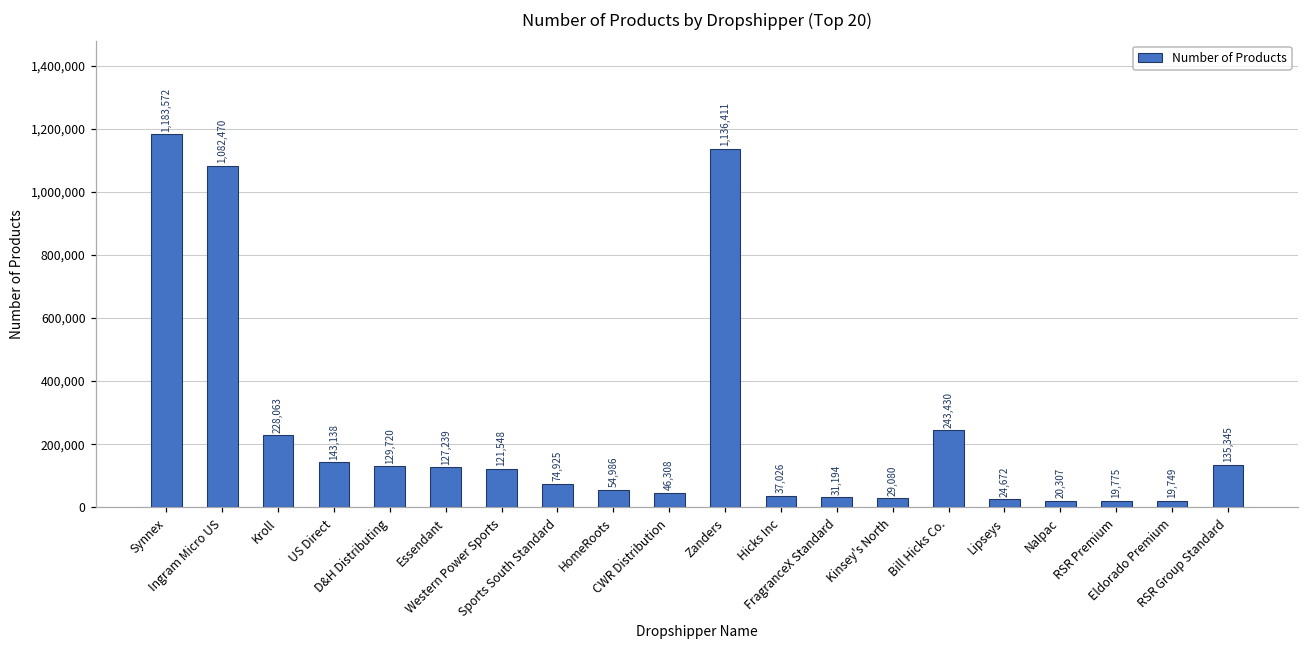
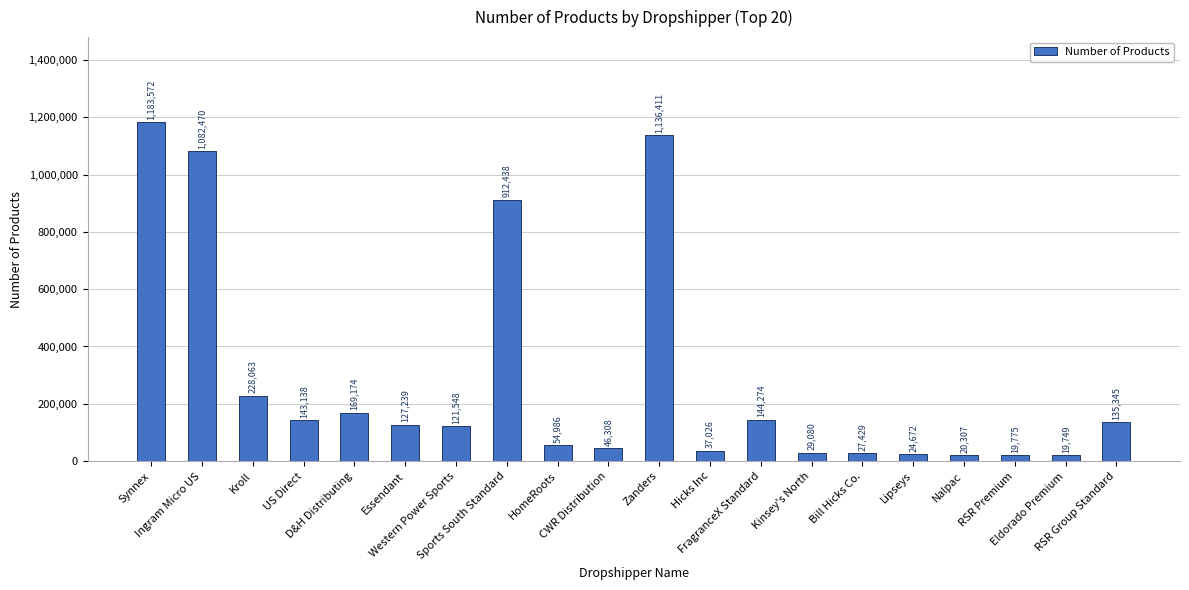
D&H Distributing: 129,720 -> 169,174
Sports South Standard: 74,925 -> 912,438
FragranceX Standard: 31,194 -> 144,274
Bill Hicks Co.: 243,430 -> 27,429
